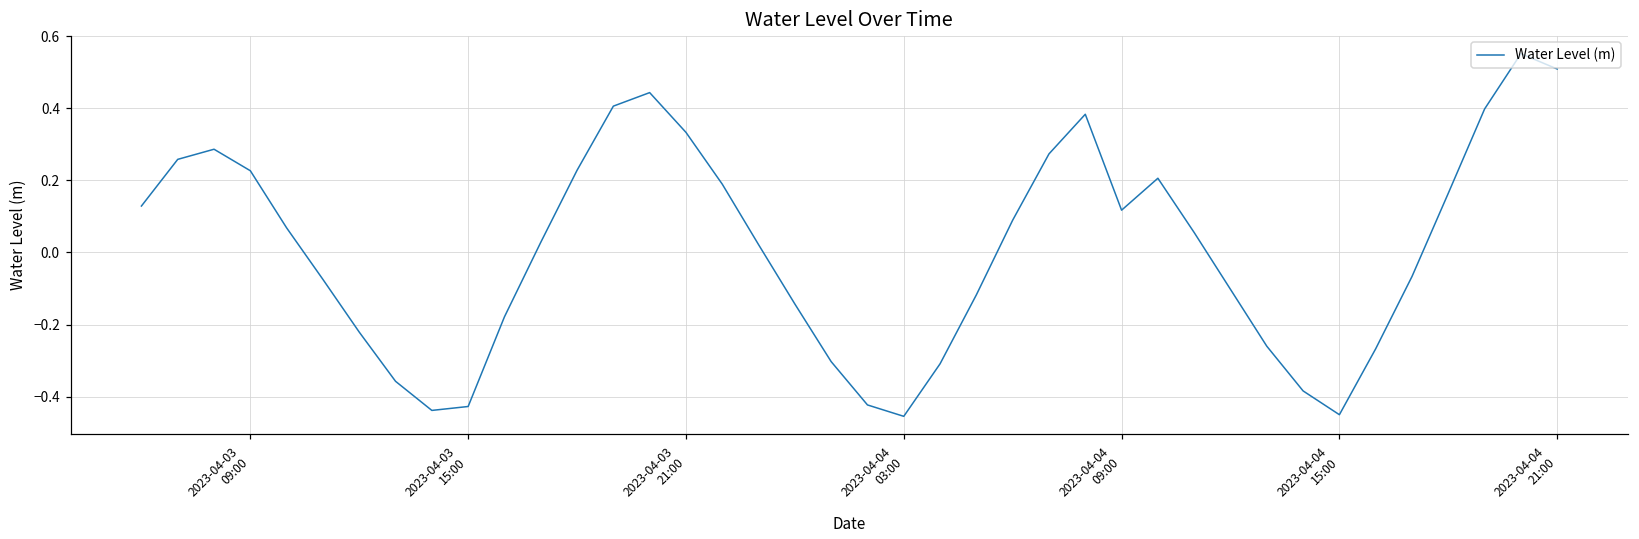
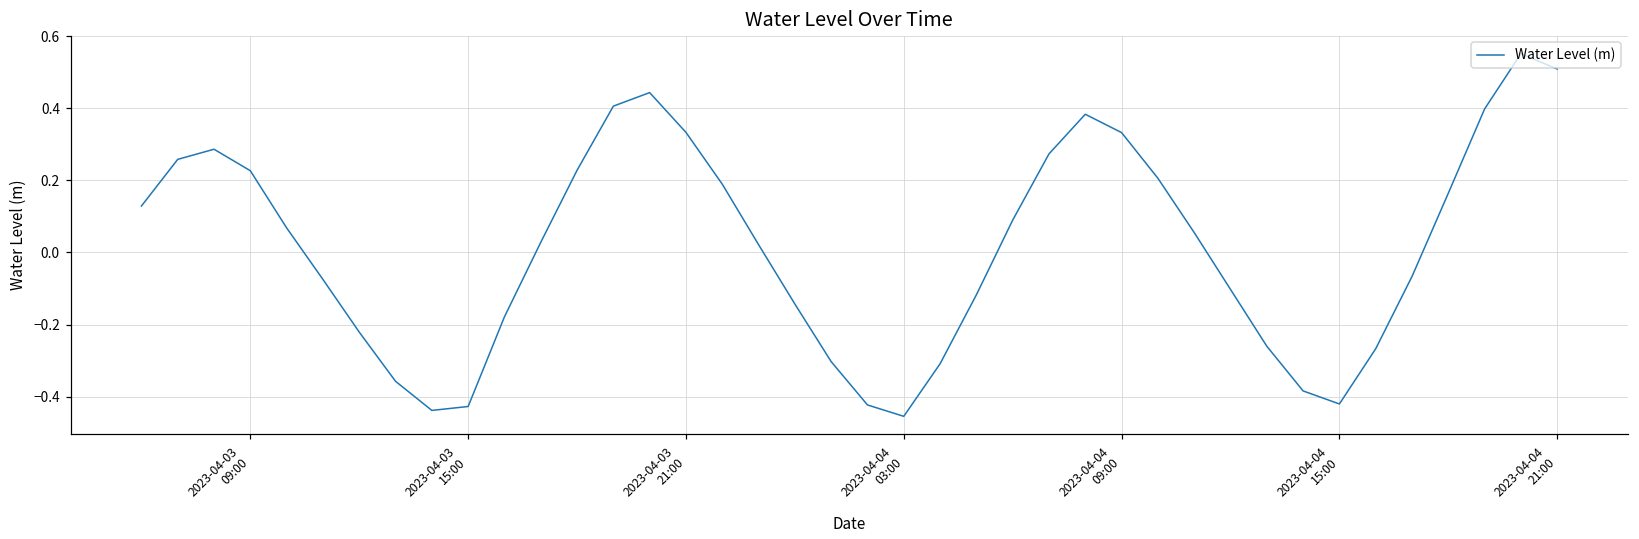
2023-04-04 09:00: 0.12 -> 0.33
2023-04-04 15:00: -0.45 -> -0.42
